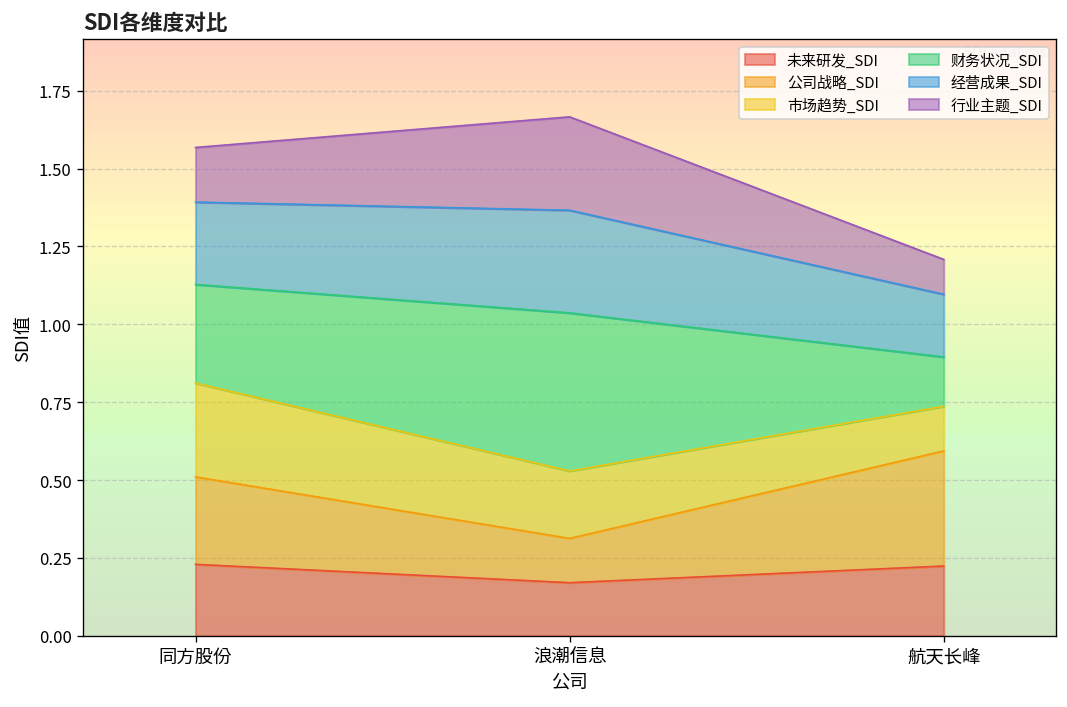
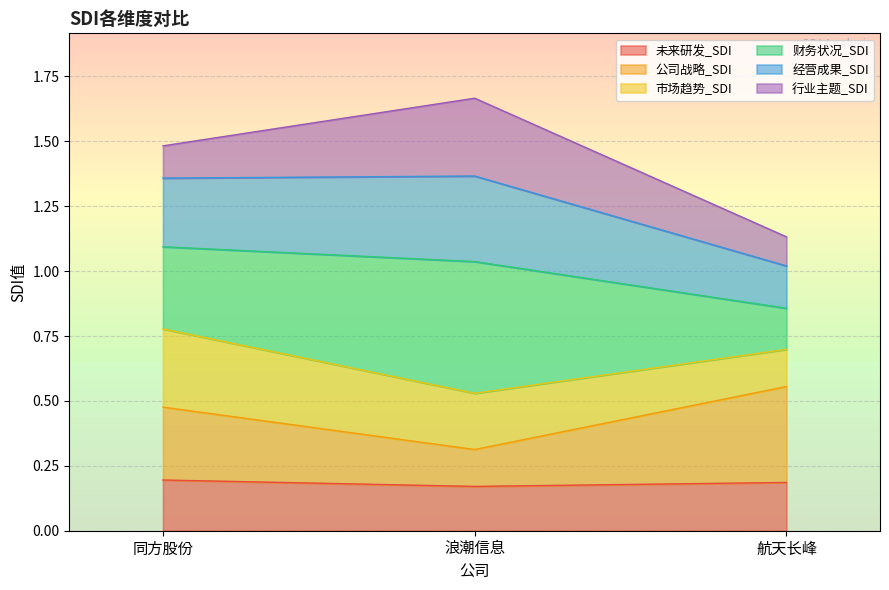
未来研发_SDI, 同方股份: 0.23 -> 0.20
行业主题_SDI, 同方股份: 0.18 -> 0.12
未来研发_SDI, 航天长峰: 0.22 -> 0.19
经营成果_SDI, 航天长峰: 0.20 -> 0.16
